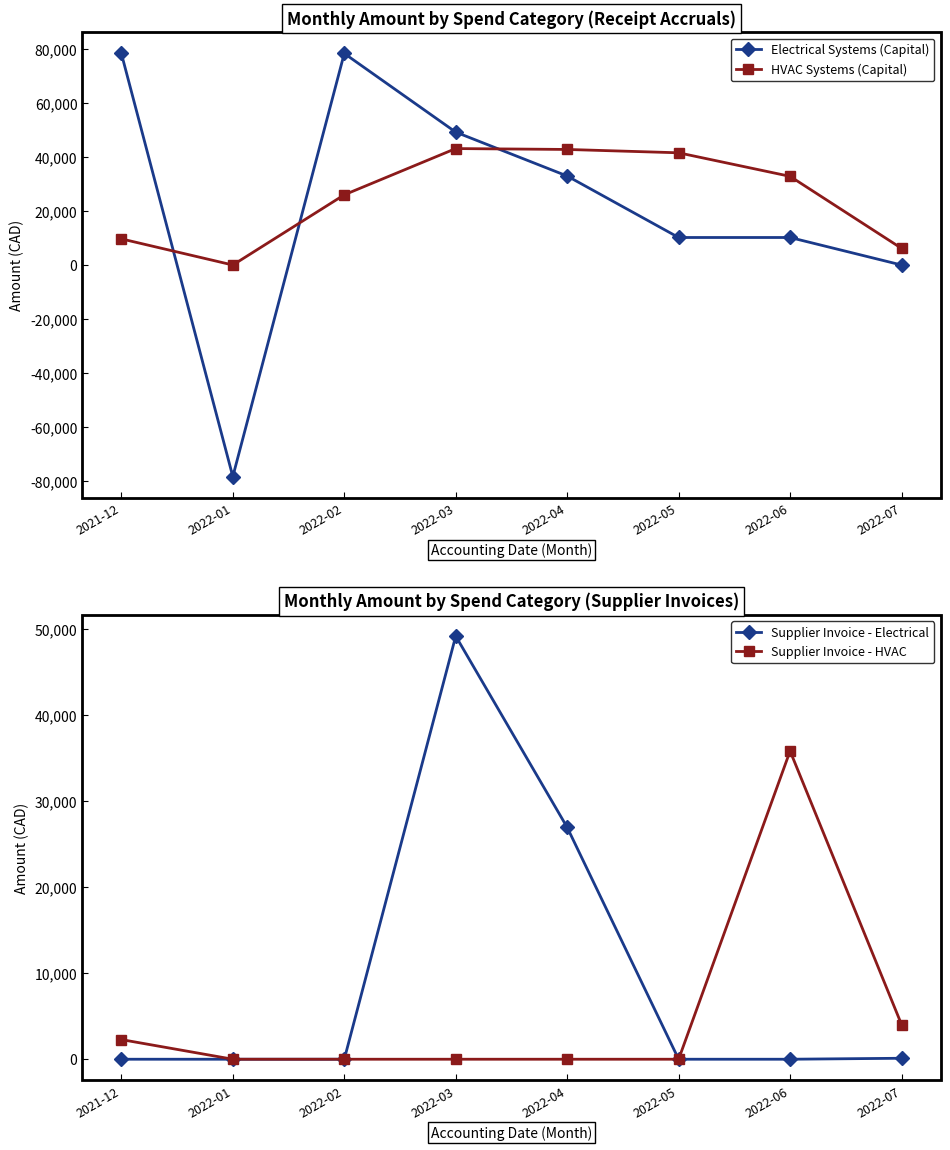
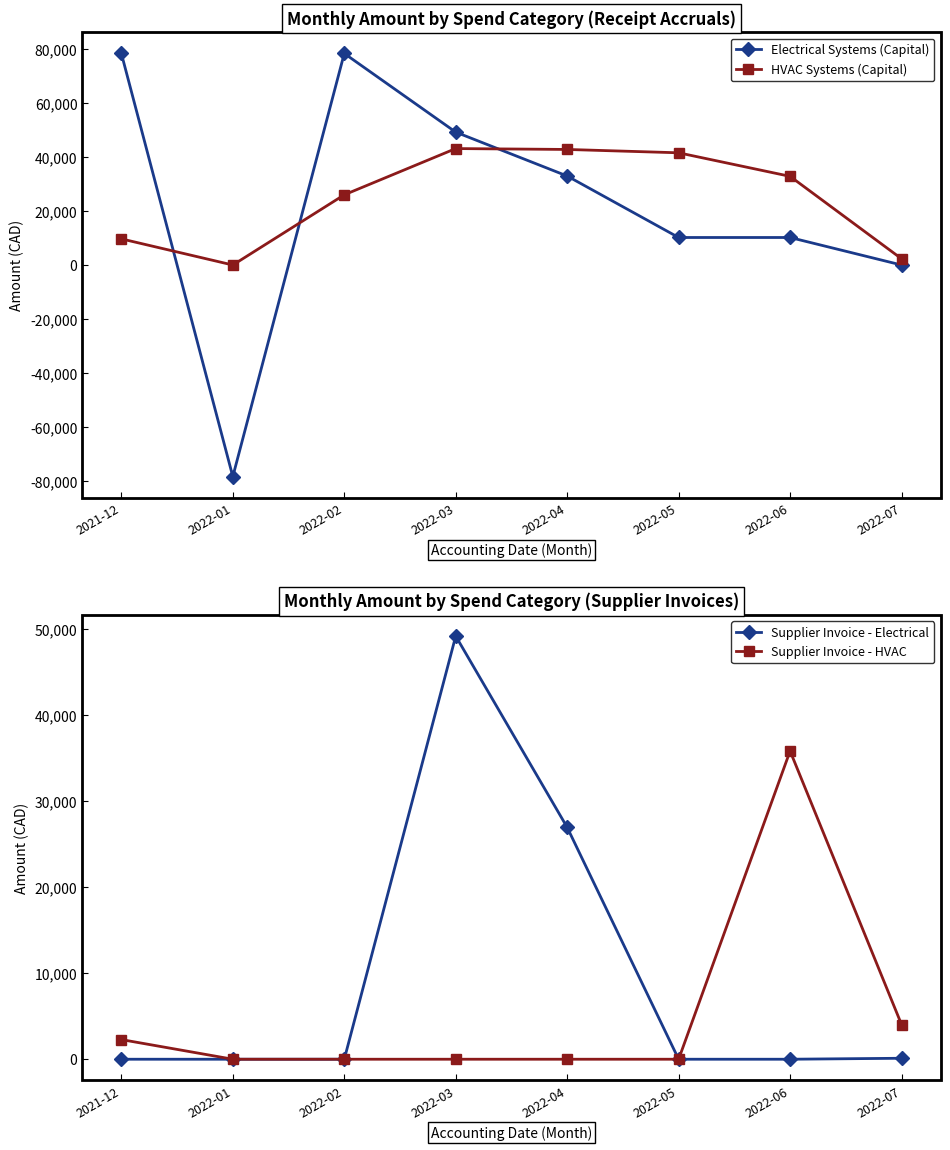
Monthly Amount by Spend Category (Receipt Accruals), HVAC Systems (Capital), 2022-07: 6,000 -> 2,000
